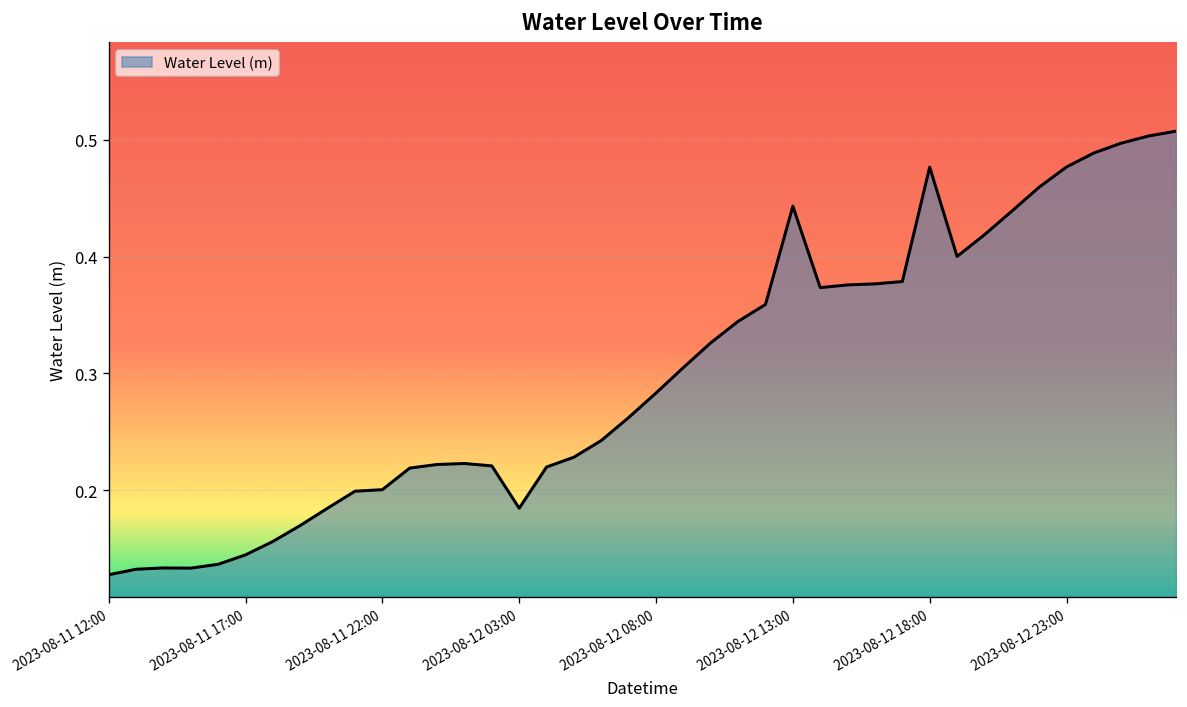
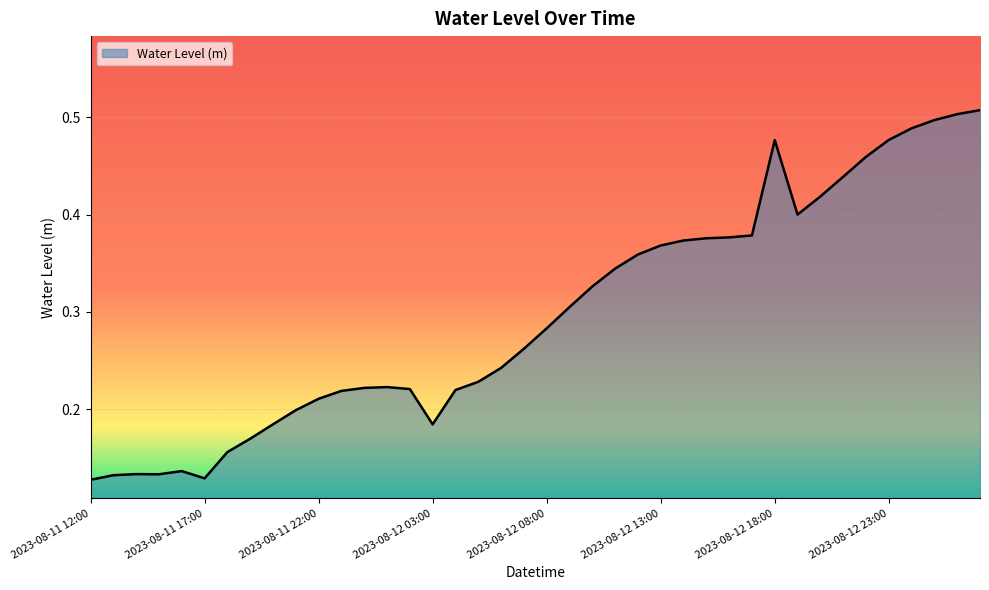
2023-08-11 17:00: 0.14 -> 0.13
2023-08-11 22:00: 0.20 -> 0.21
2023-08-12 13:00: 0.44 -> 0.37
